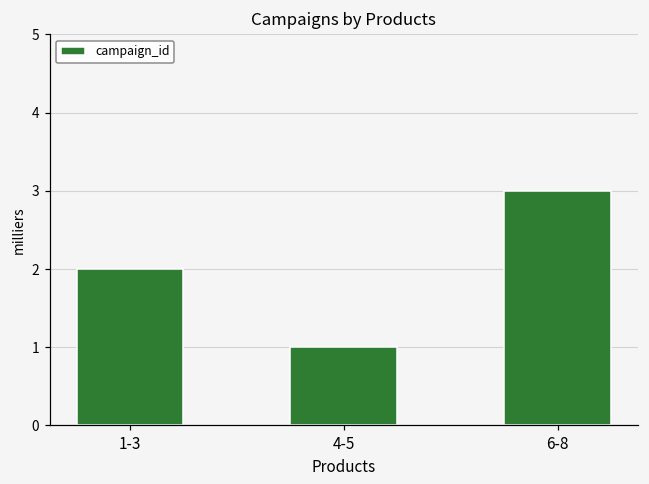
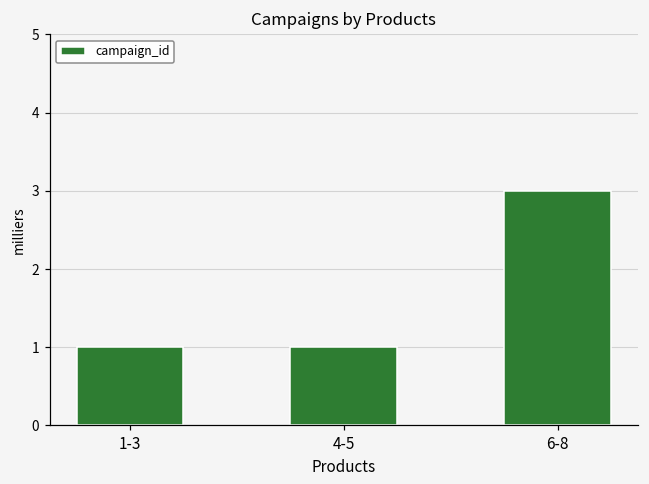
1-3: 2 -> 1
